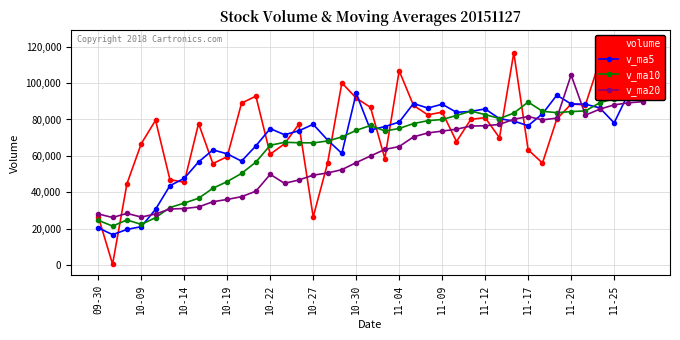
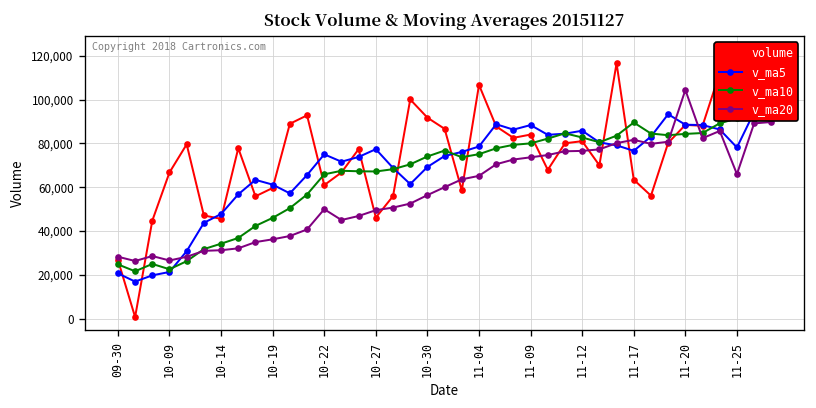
volume, 10-27: 27,000 -> 46,000
v_ma5, 10-30: 94,000 -> 69,000
v_ma20, 11-25: 88,000 -> 66,000
